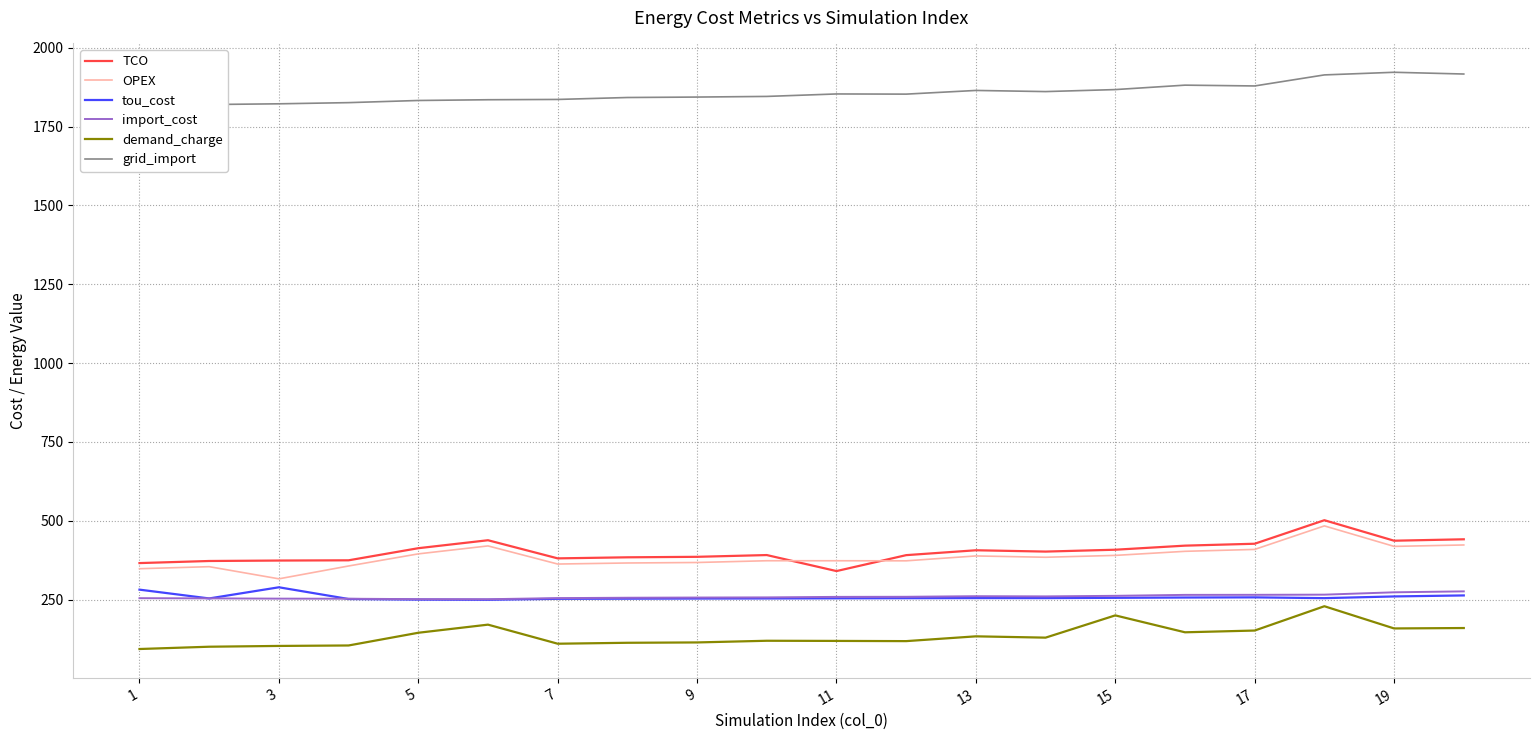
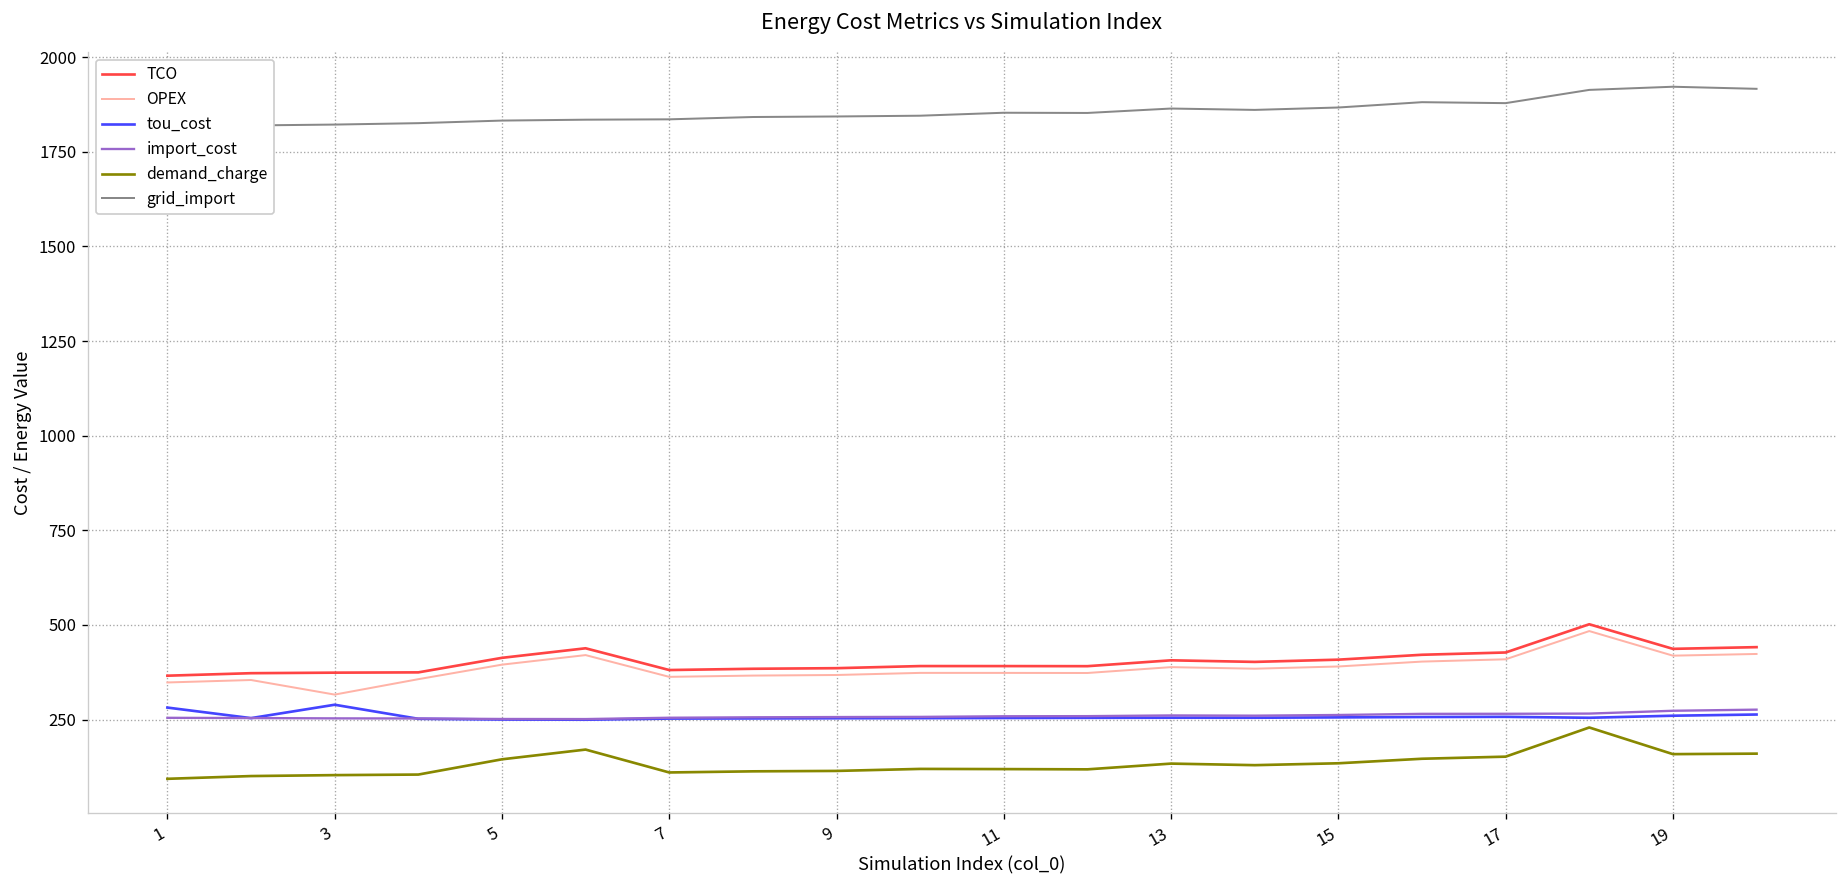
TCO, 11: 340 -> 390
demand_charge, 15: 200 -> 130
